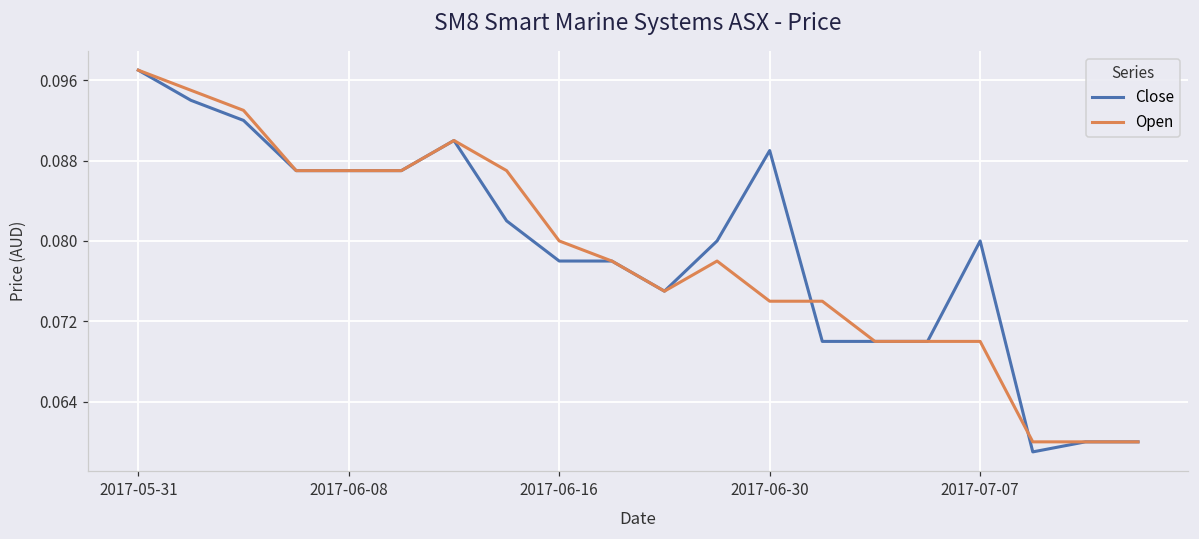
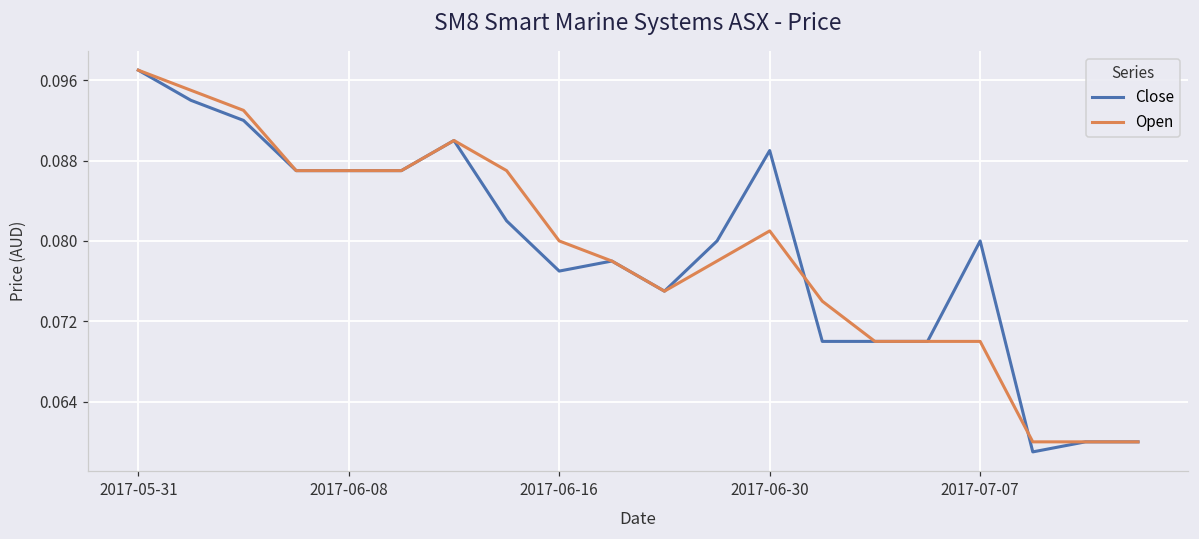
Close, 2017-06-16: 0.078 -> 0.077
Open, 2017-06-30: 0.074 -> 0.081
